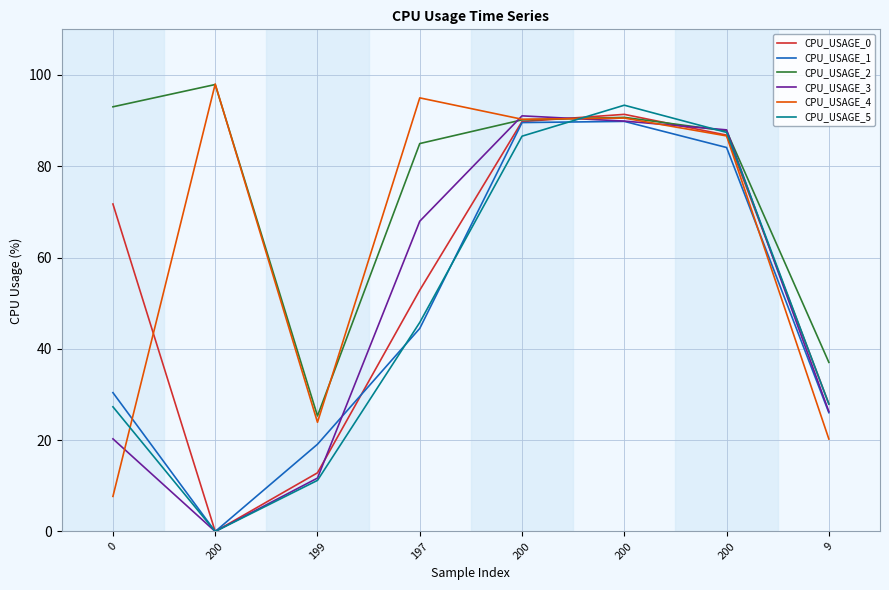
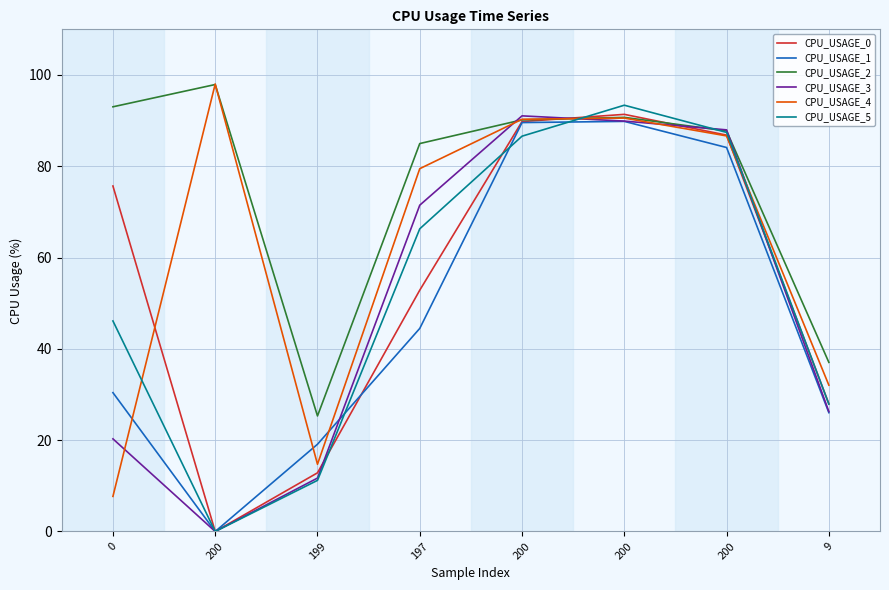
CPU_USAGE_0, 0: 72 -> 76
CPU_USAGE_5, 0: 27 -> 46
CPU_USAGE_4, 199: 24 -> 15
CPU_USAGE_3, 197: 68 -> 71
CPU_USAGE_4, 197: 95 -> 79
CPU_USAGE_5, 197: 46 -> 66
CPU_USAGE_4, 9: 20 -> 32
